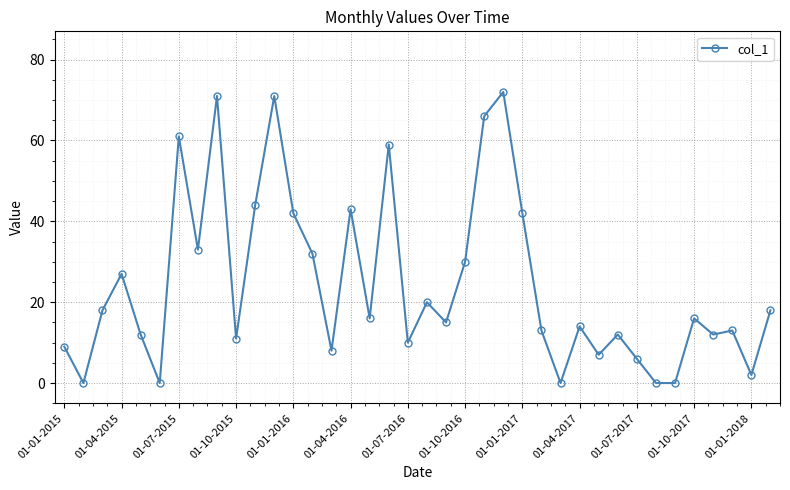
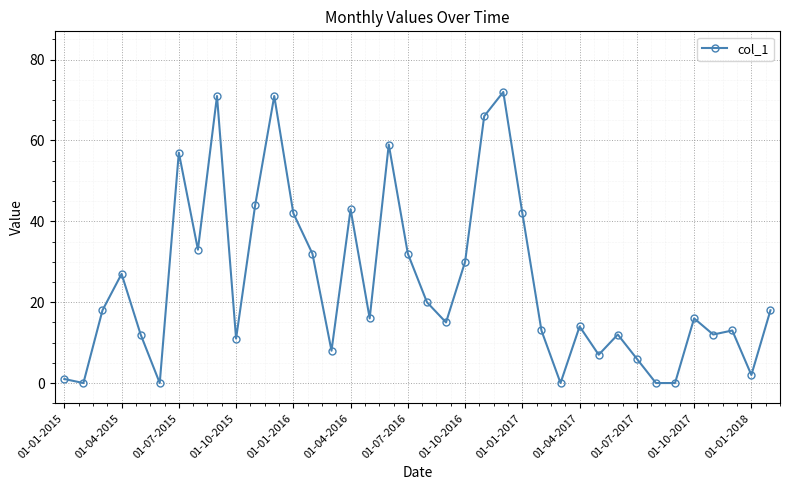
01-01-2015: 9 -> 1
01-07-2015: 61 -> 57
01-07-2016: 10 -> 32
